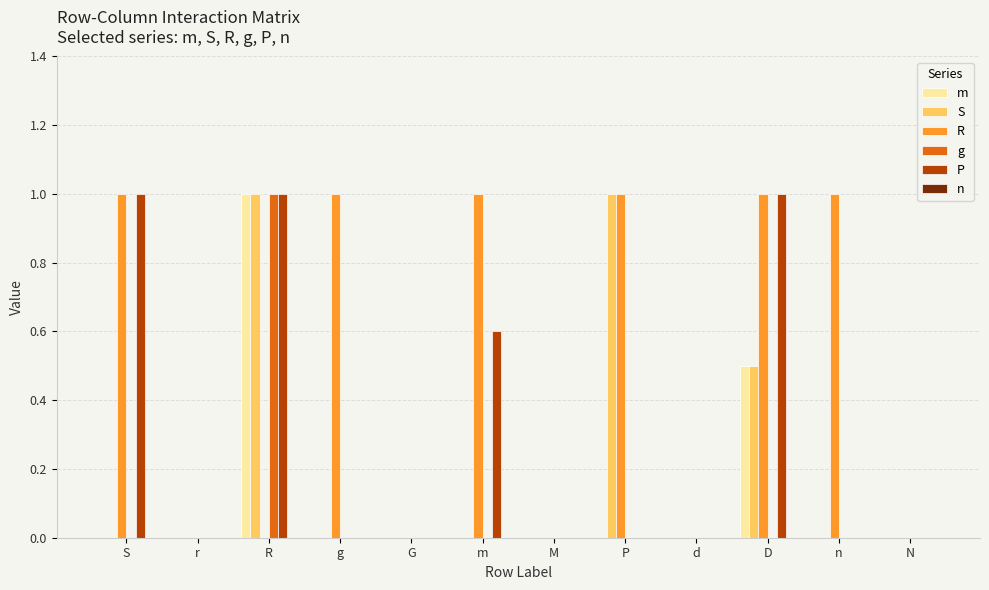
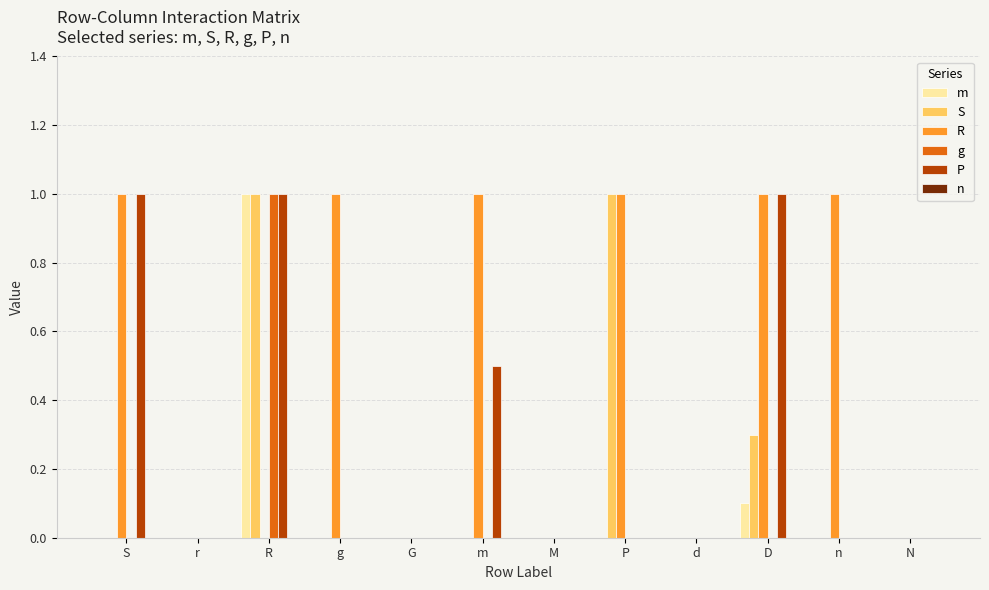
P, m: 0.6 -> 0.5
m, D: 0.5 -> 0.1
S, D: 0.5 -> 0.3
